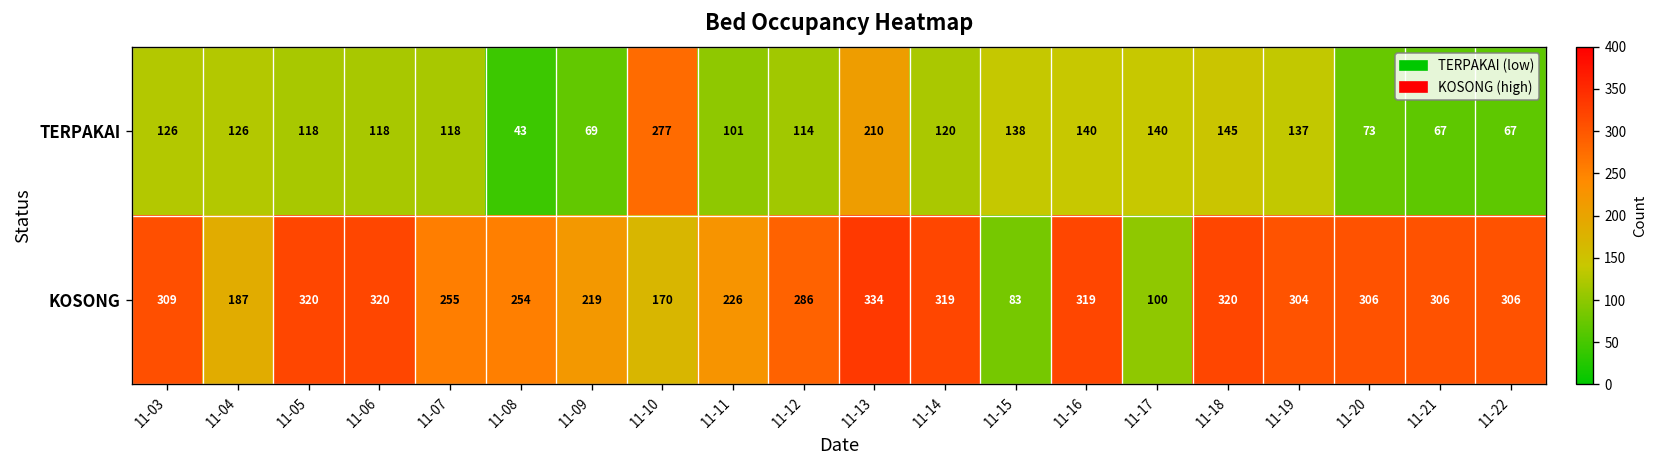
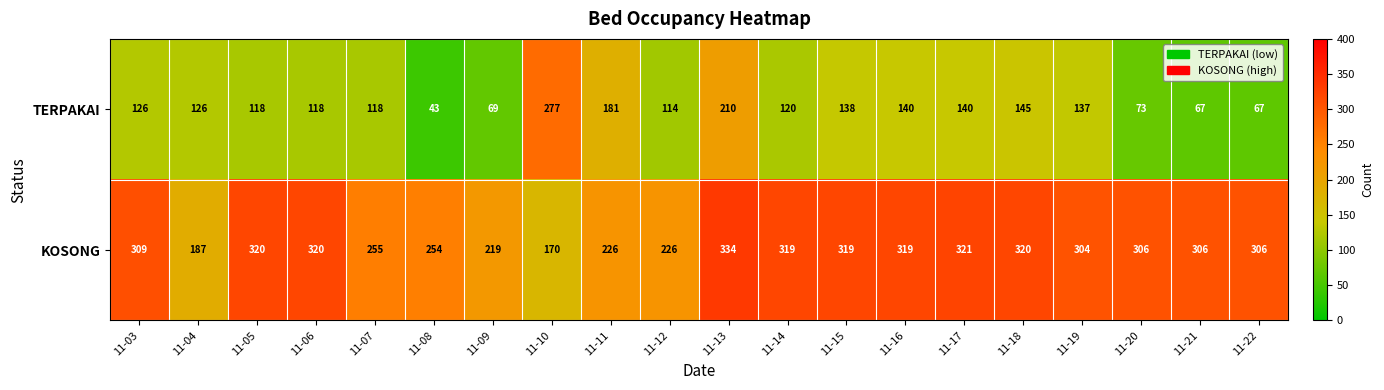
TERPAKAI, 11-11: 101 -> 181
KOSONG, 11-12: 286 -> 226
KOSONG, 11-15: 83 -> 319
KOSONG, 11-17: 100 -> 321
